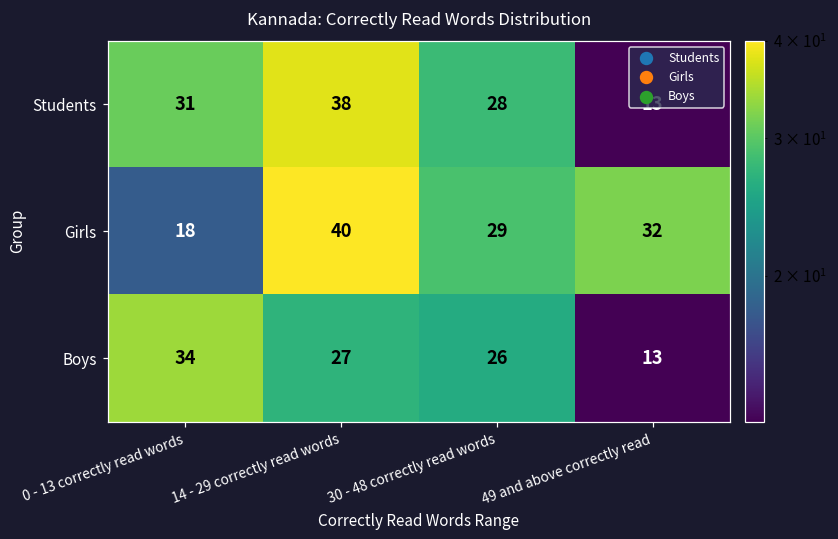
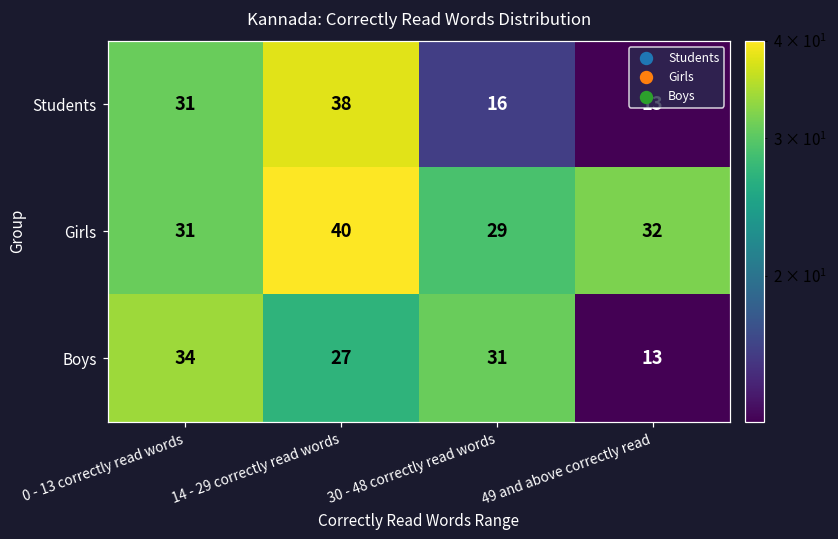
Students, 30 - 48 correctly read words: 28 -> 16
Girls, 0 - 13 correctly read words: 18 -> 31
Boys, 30 - 48 correctly read words: 26 -> 31
